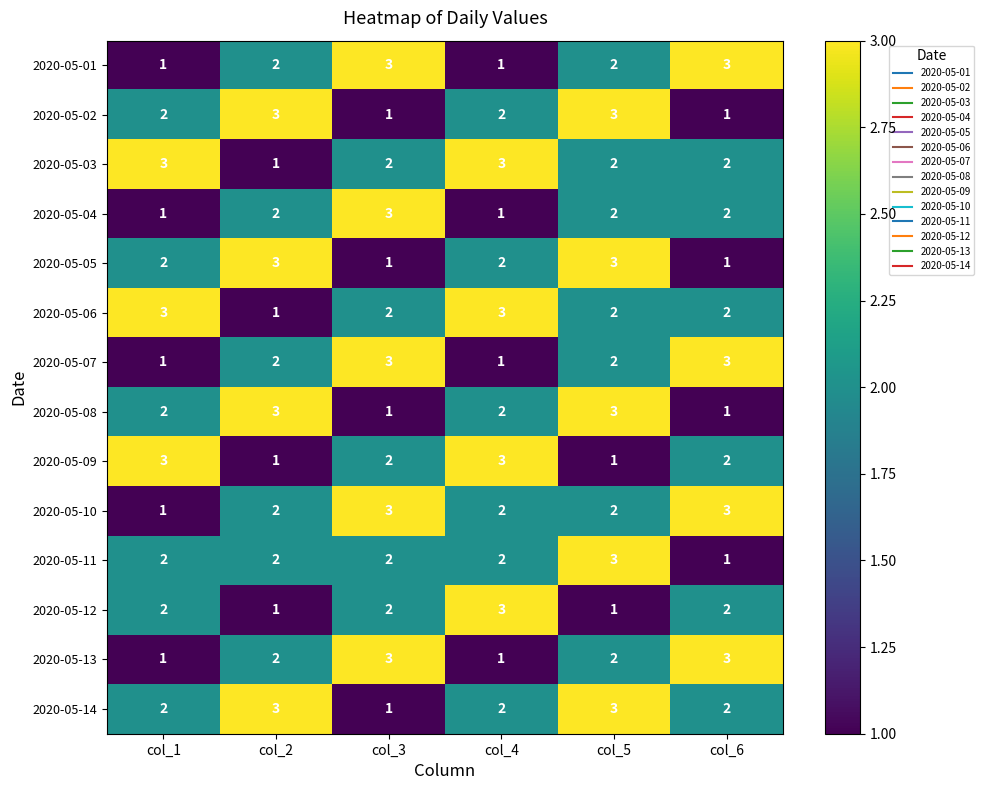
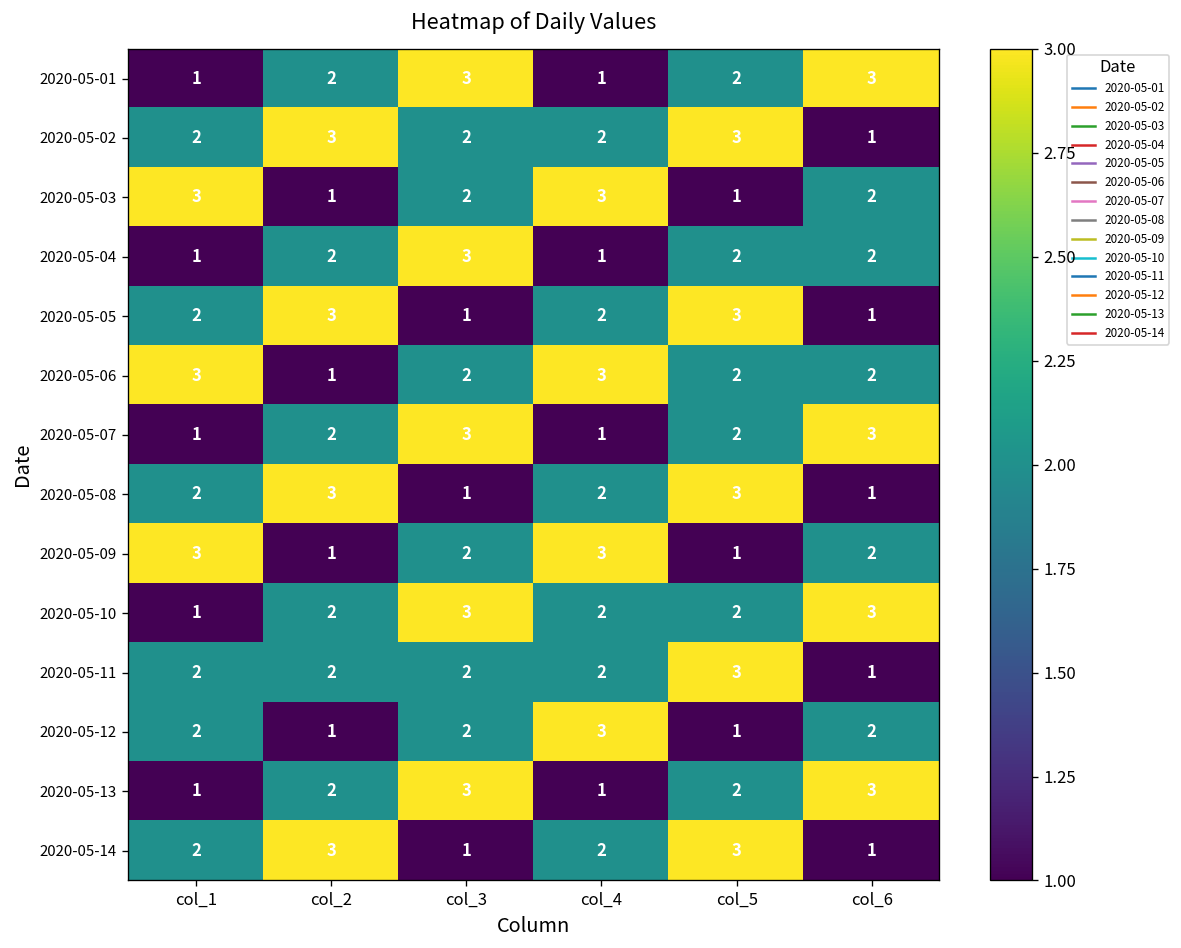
2020-05-02, col_3: 1 -> 2
2020-05-03, col_5: 2 -> 1
2020-05-14, col_6: 2 -> 1
